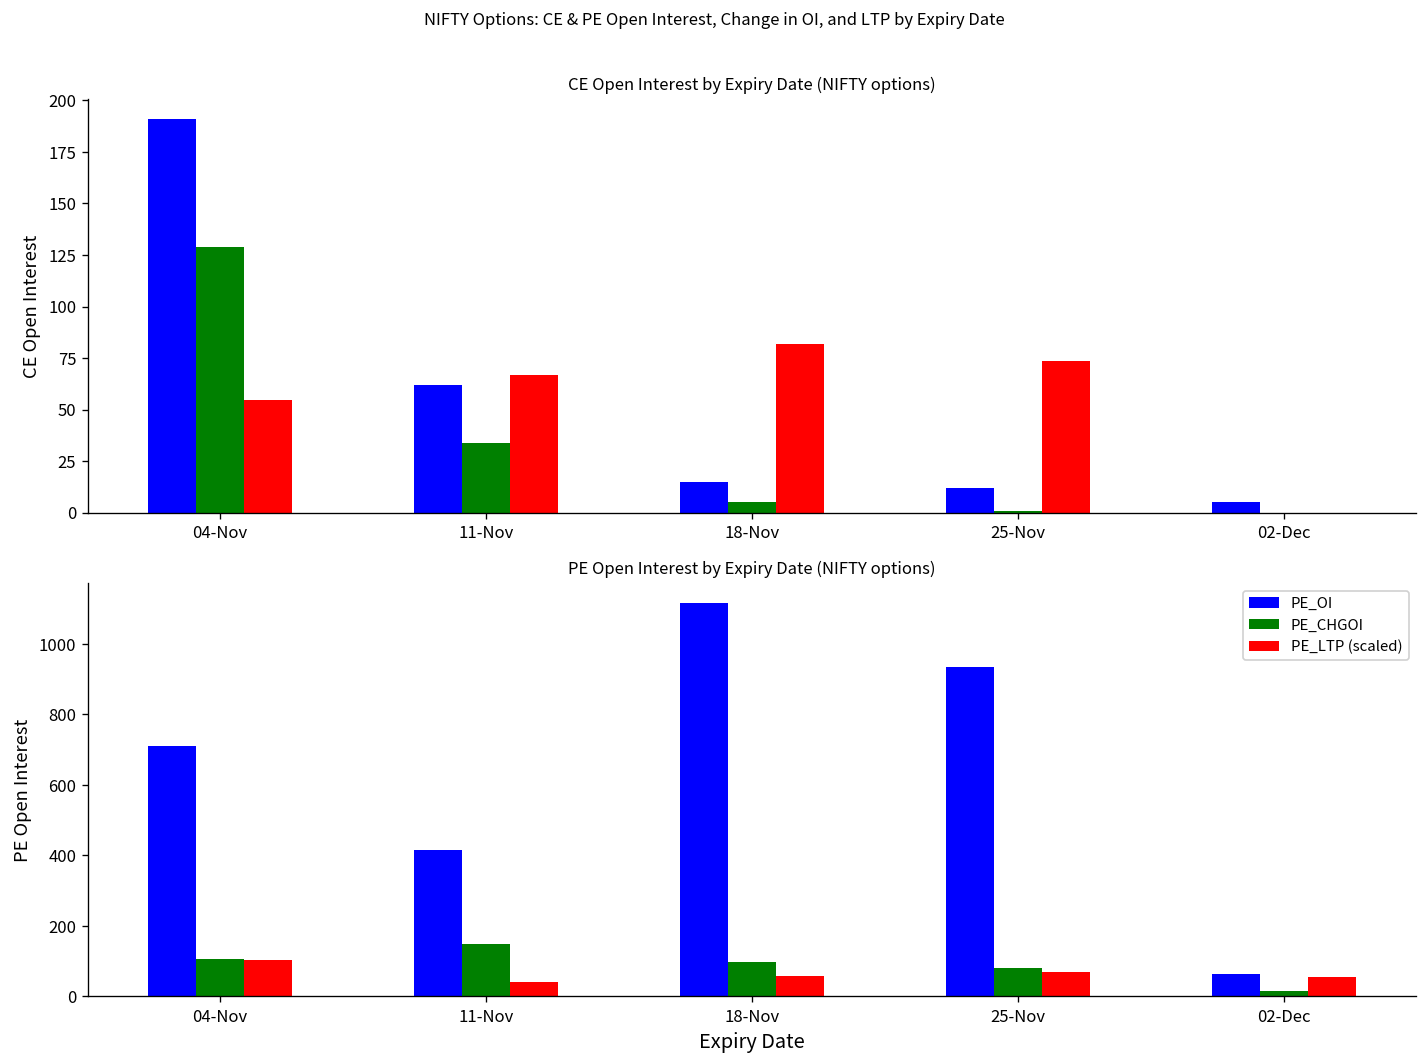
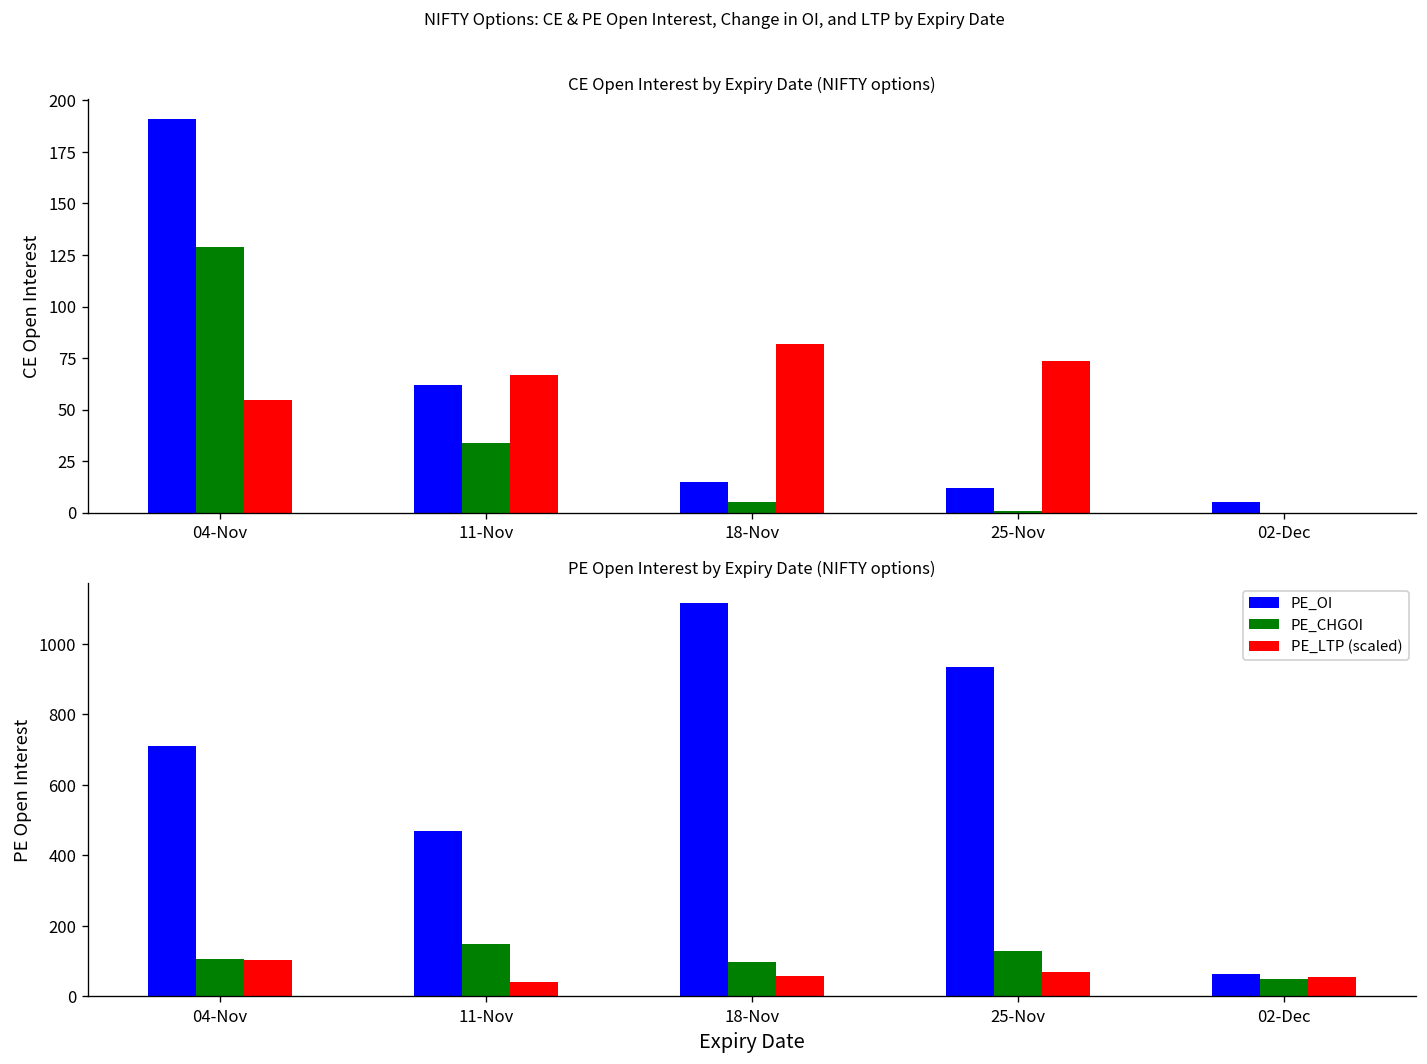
PE Open Interest by Expiry Date (NIFTY options), PE_OI, 11-Nov: 420 -> 470
PE Open Interest by Expiry Date (NIFTY options), PE_CHGOI, 25-Nov: 80 -> 130
PE Open Interest by Expiry Date (NIFTY options), PE_CHGOI, 02-Dec: 20 -> 50
